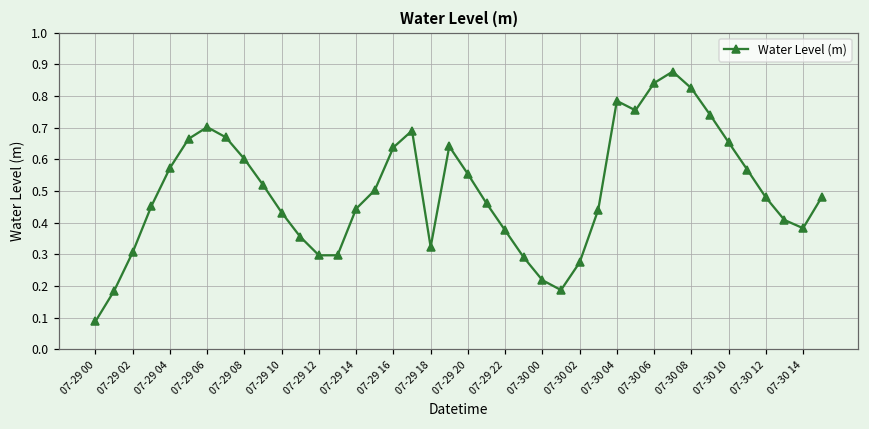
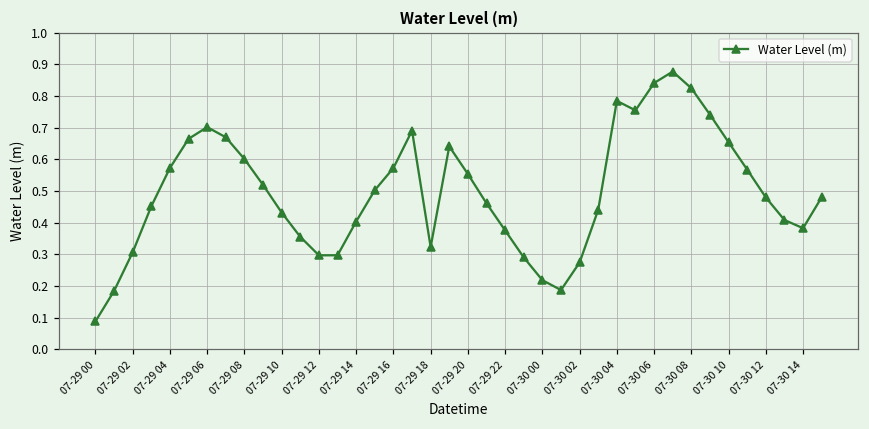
07-29 14: 0.44 -> 0.40
07-29 16: 0.64 -> 0.57
